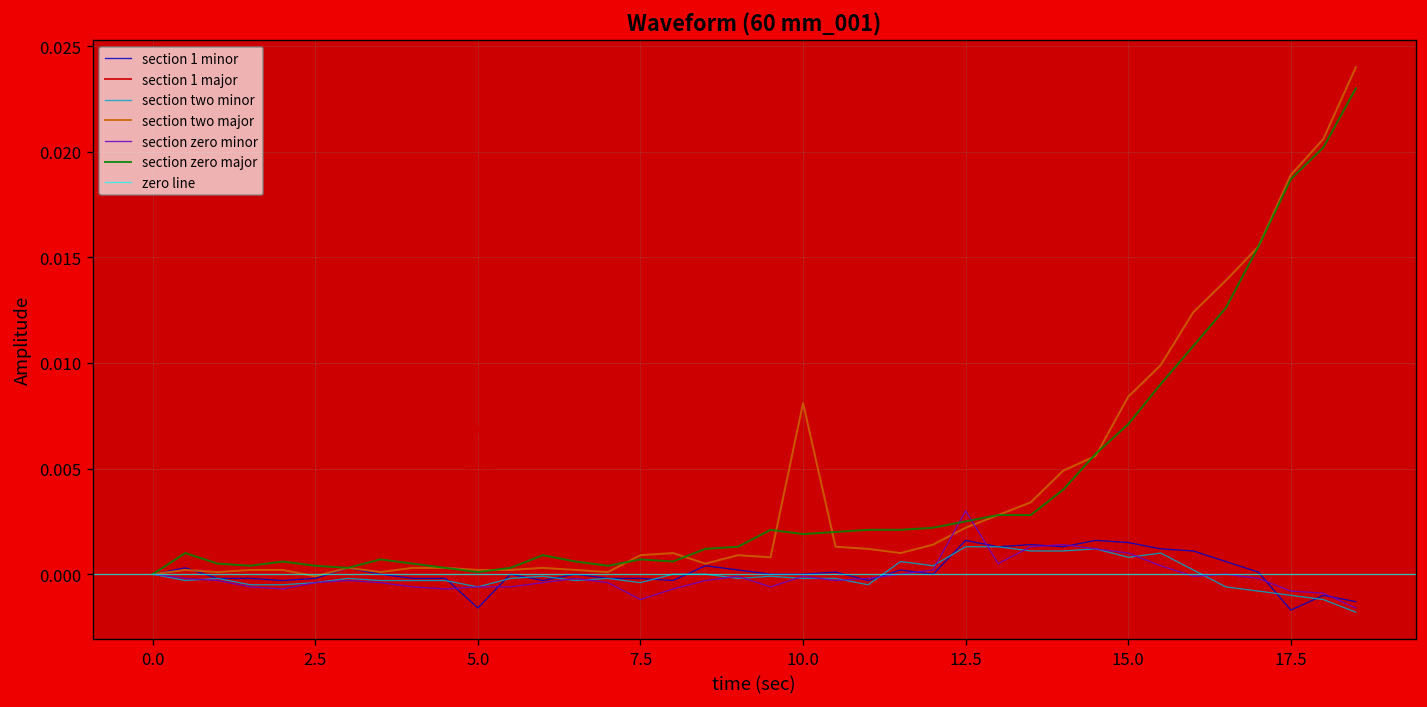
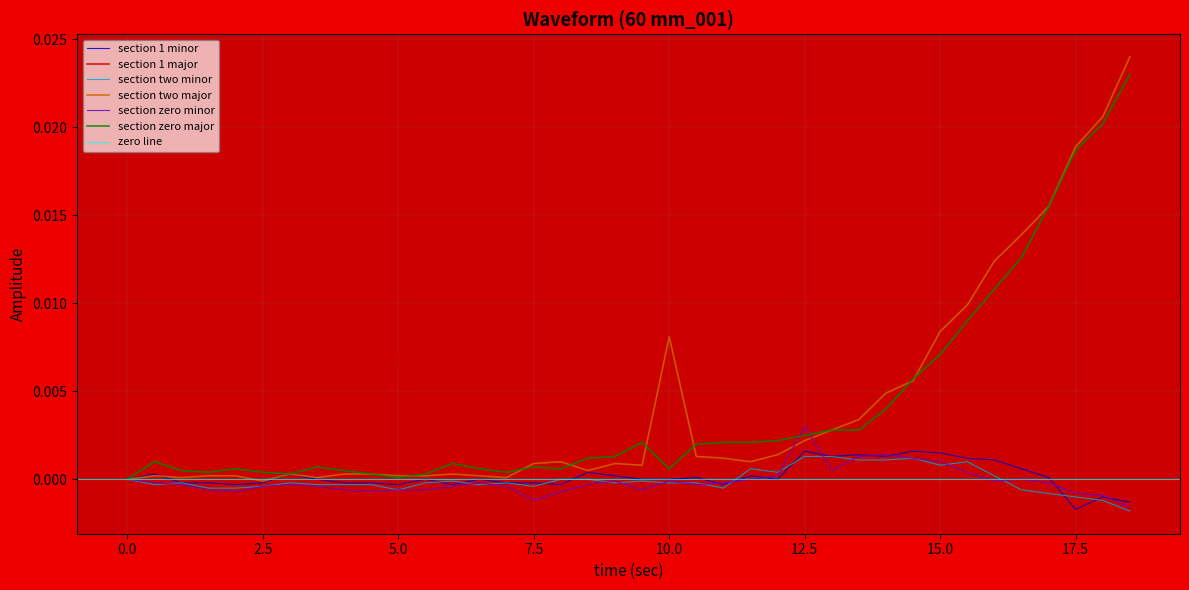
section 1 minor, 5.0: -0.0016 -> -0.0003
section zero major, 10.0: 0.0019 -> 0.0006
